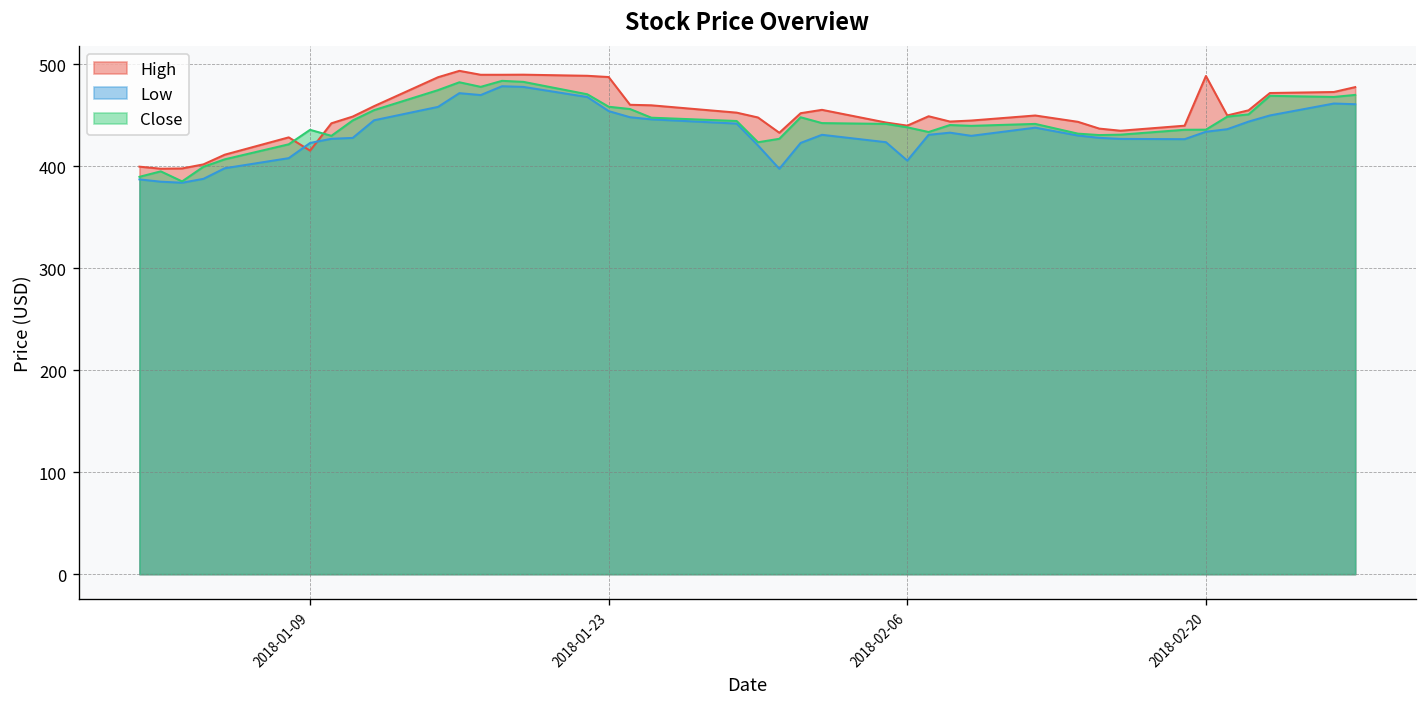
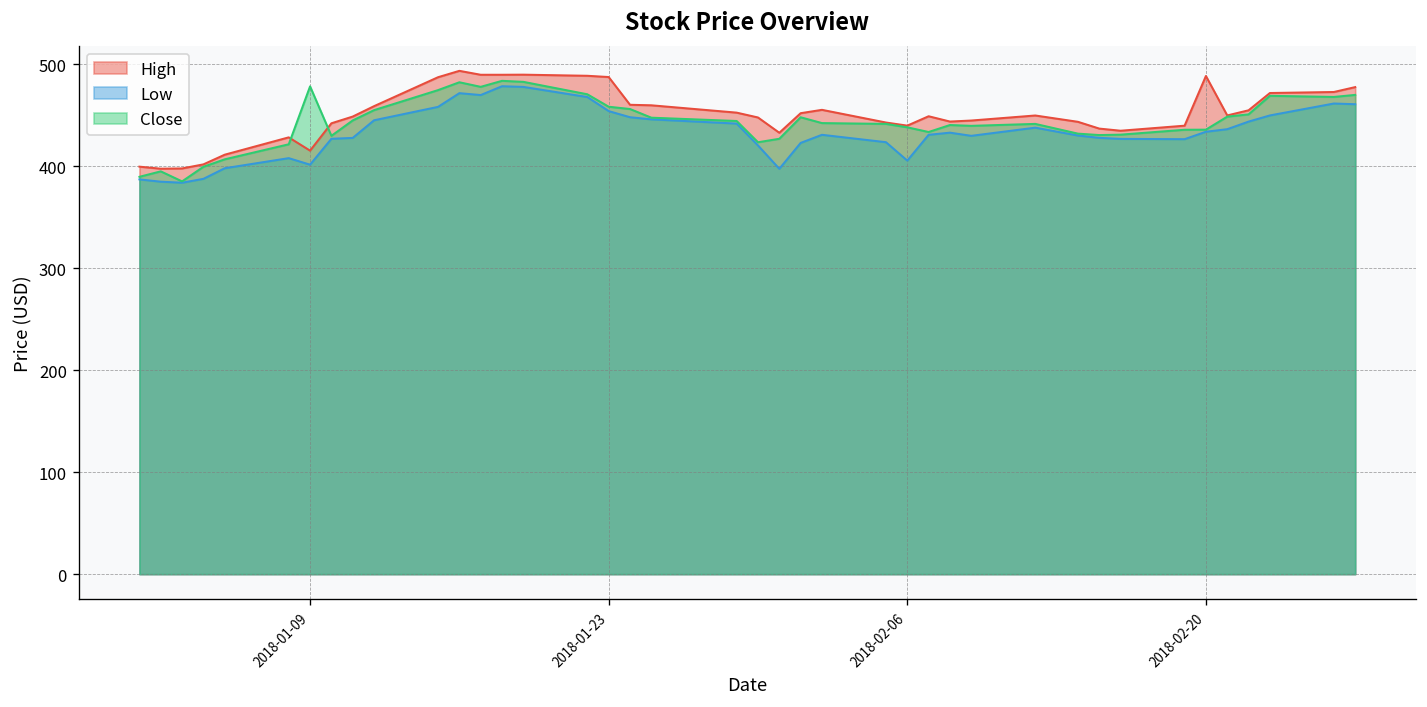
Low, 2018-01-09: 420 -> 400
Close, 2018-01-09: 440 -> 480
